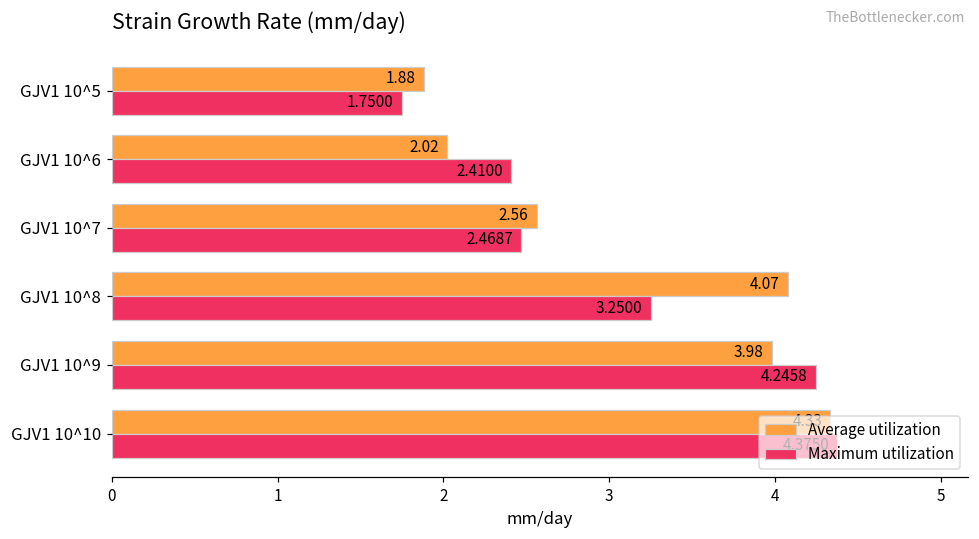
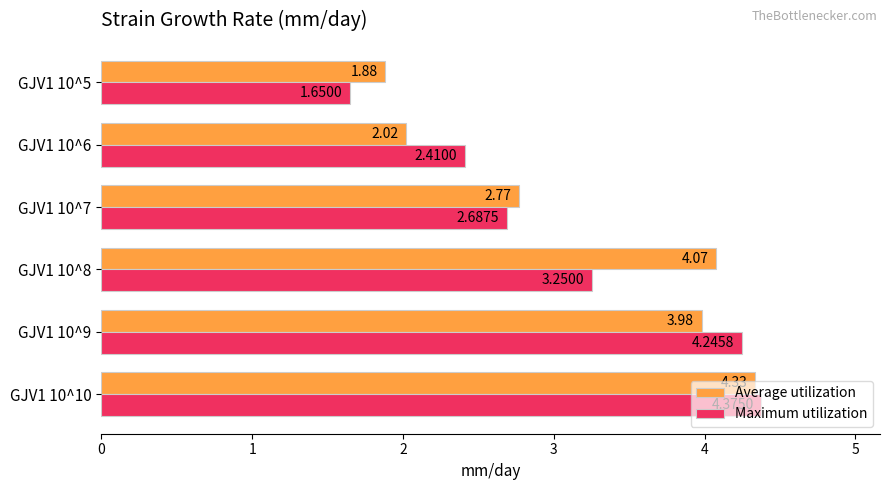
Maximum utilization, GJV1 10^5: 1.7500 -> 1.6500
Average utilization, GJV1 10^7: 2.56 -> 2.77
Maximum utilization, GJV1 10^7: 2.4687 -> 2.6875
